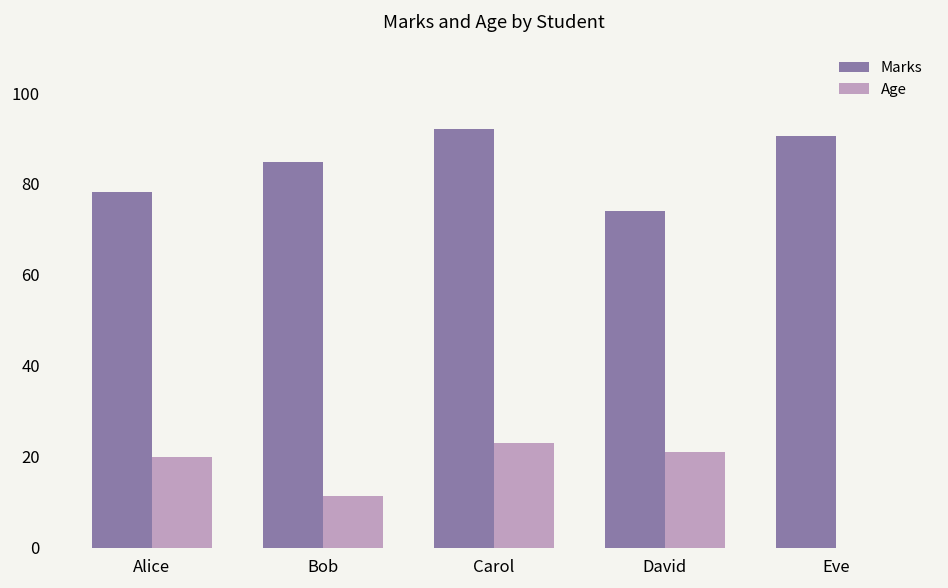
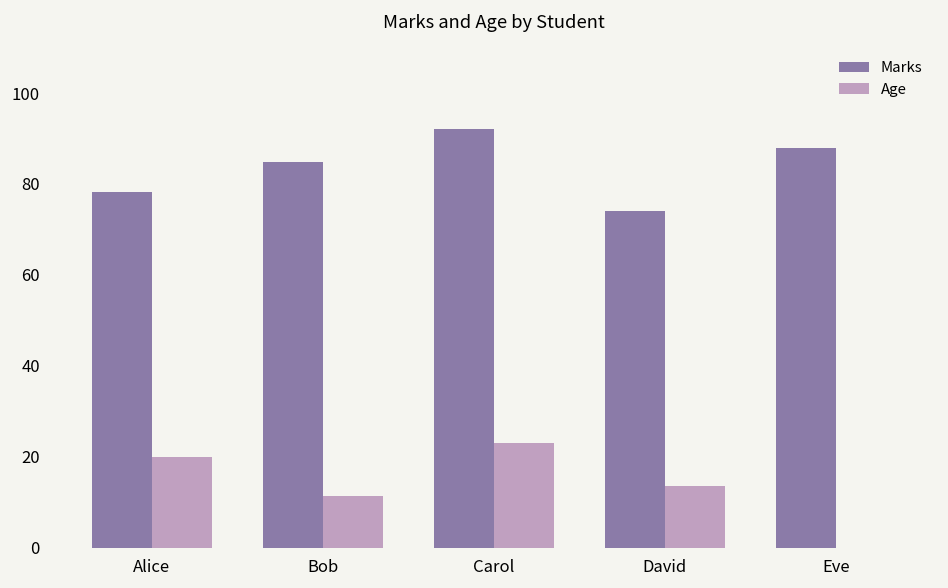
Age, David: 21 -> 14
Marks, Eve: 91 -> 88
